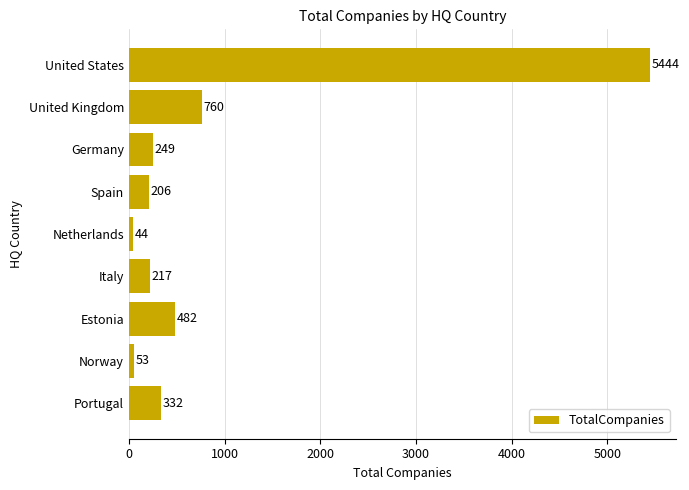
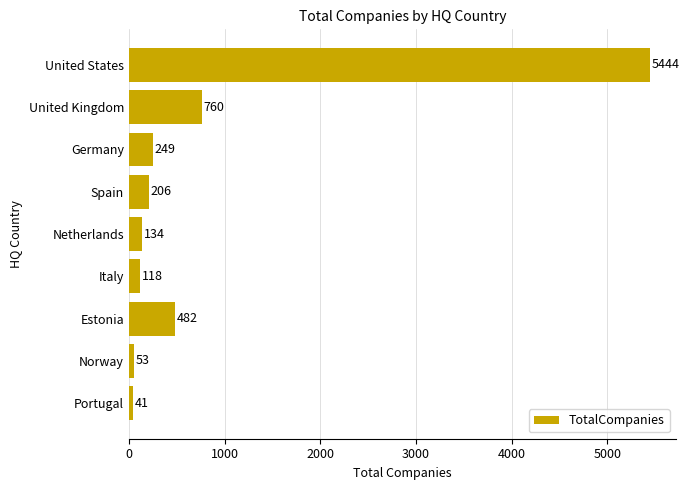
Netherlands: 44 -> 134
Italy: 217 -> 118
Portugal: 332 -> 41
